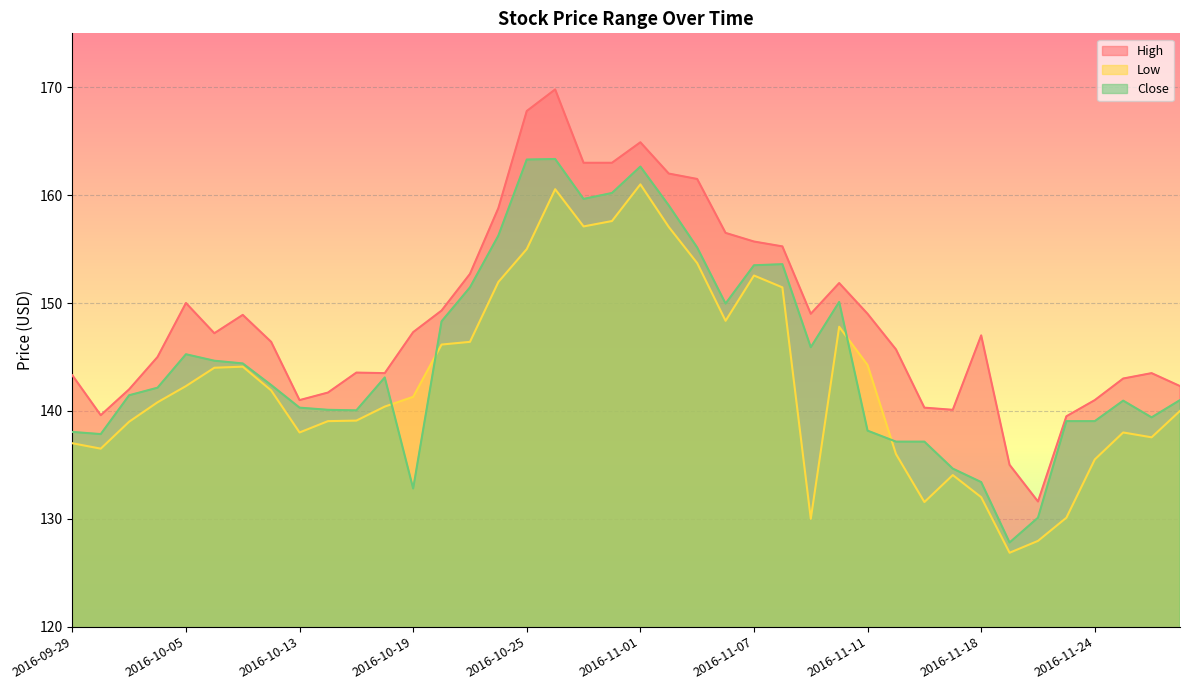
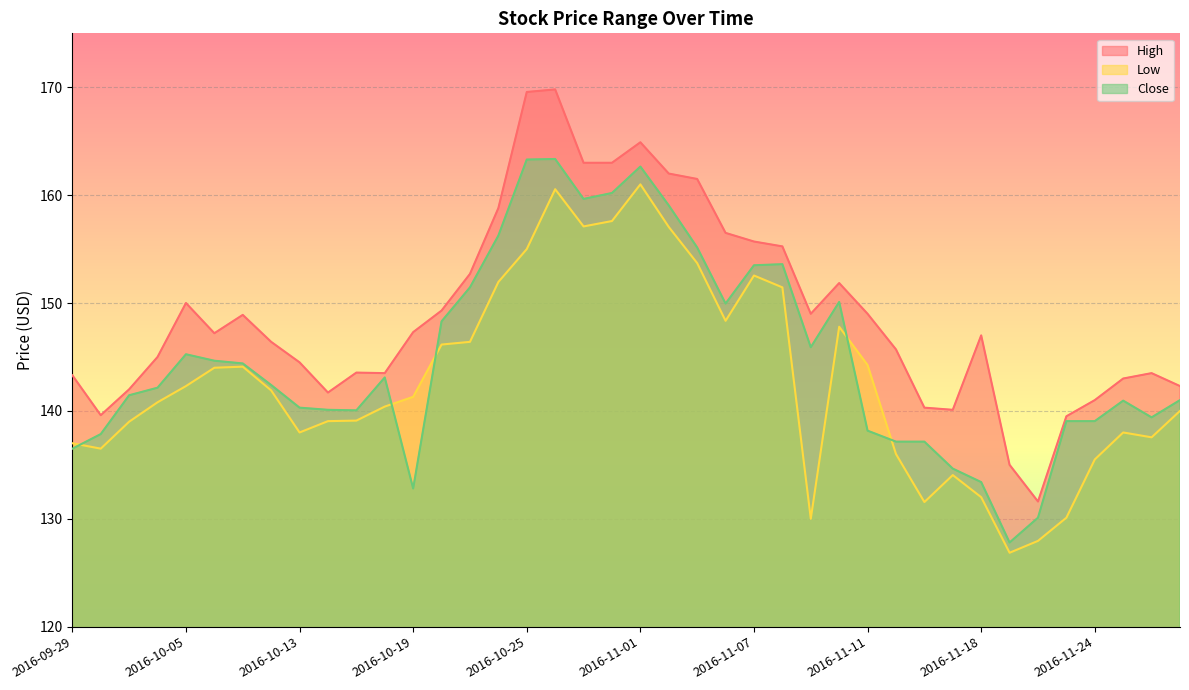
Close, 2016-09-29: 138.1 -> 136.5
High, 2016-10-13: 141.0 -> 144.5
High, 2016-10-25: 167.8 -> 169.6
